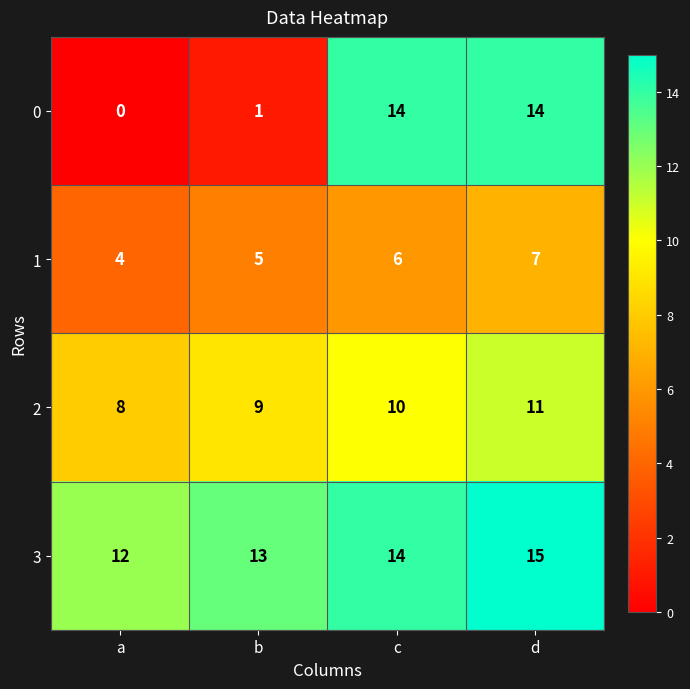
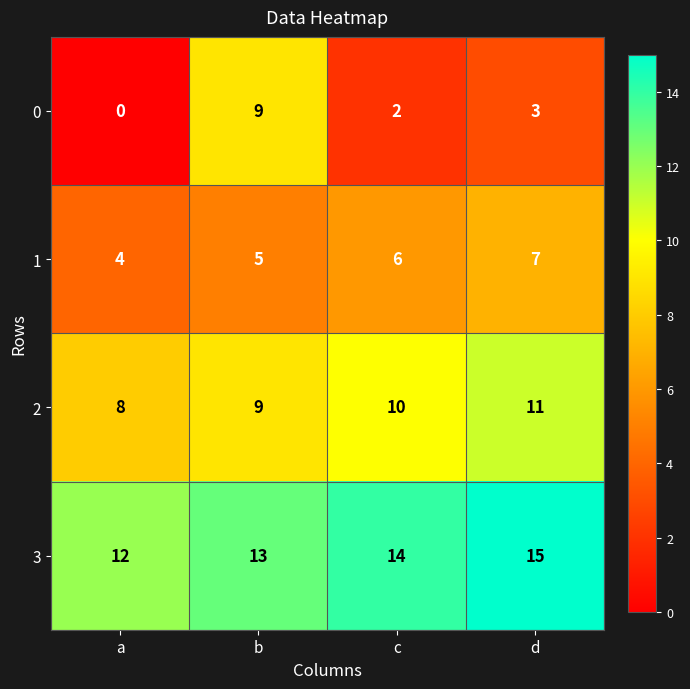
0, b: 1 -> 9
0, c: 14 -> 2
0, d: 14 -> 3
